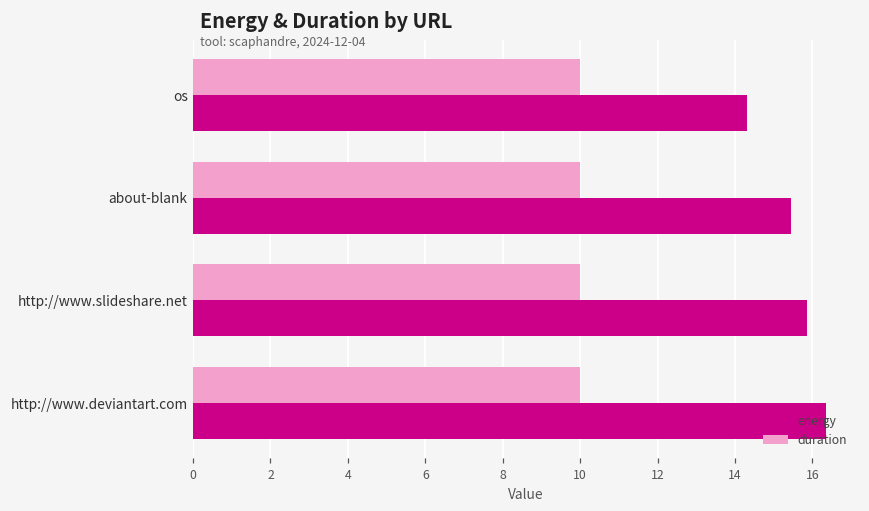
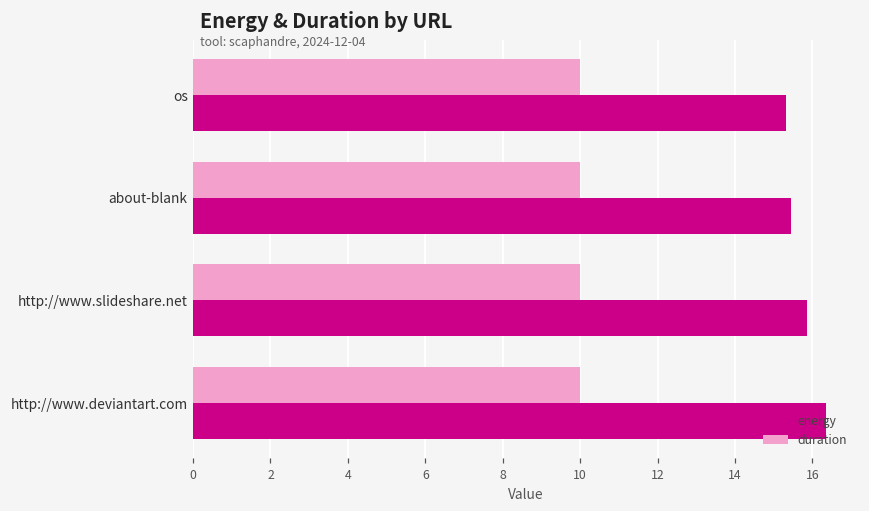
energy, os: 14.3 -> 15.3
